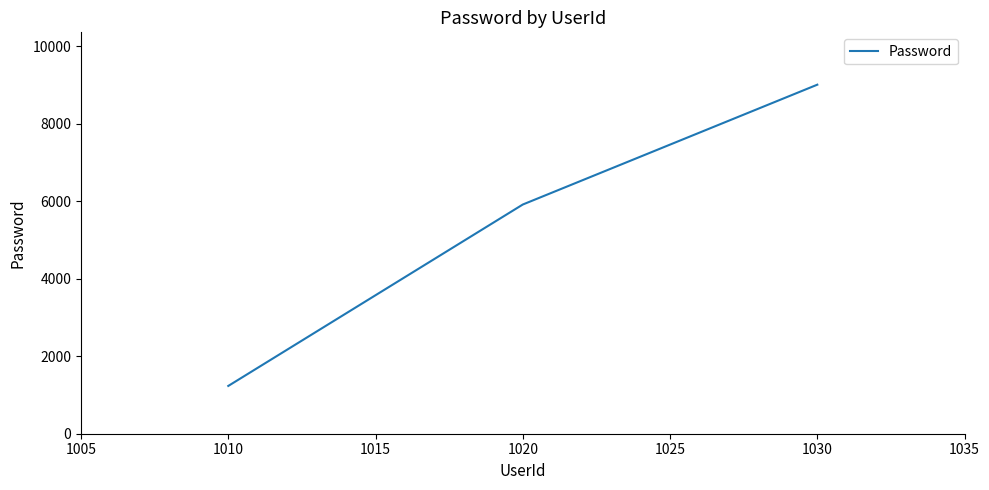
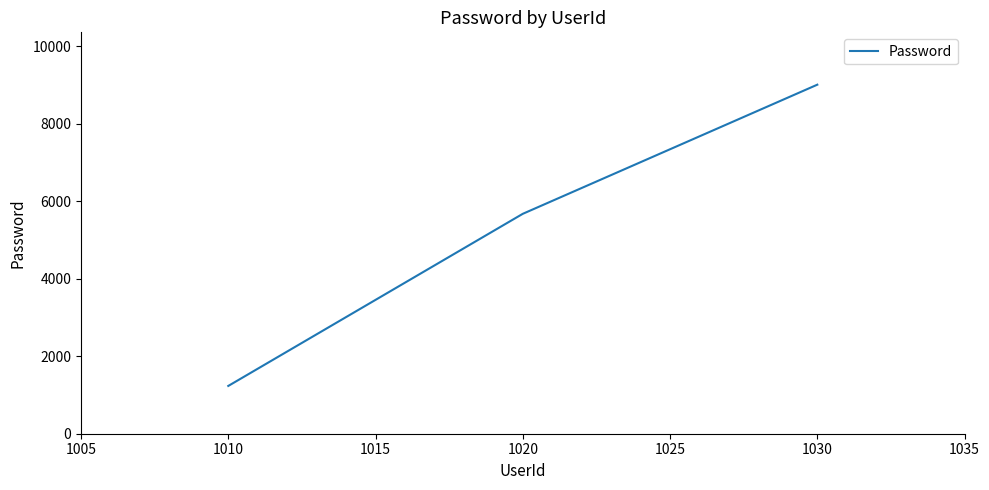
1020: 5900 -> 5700
